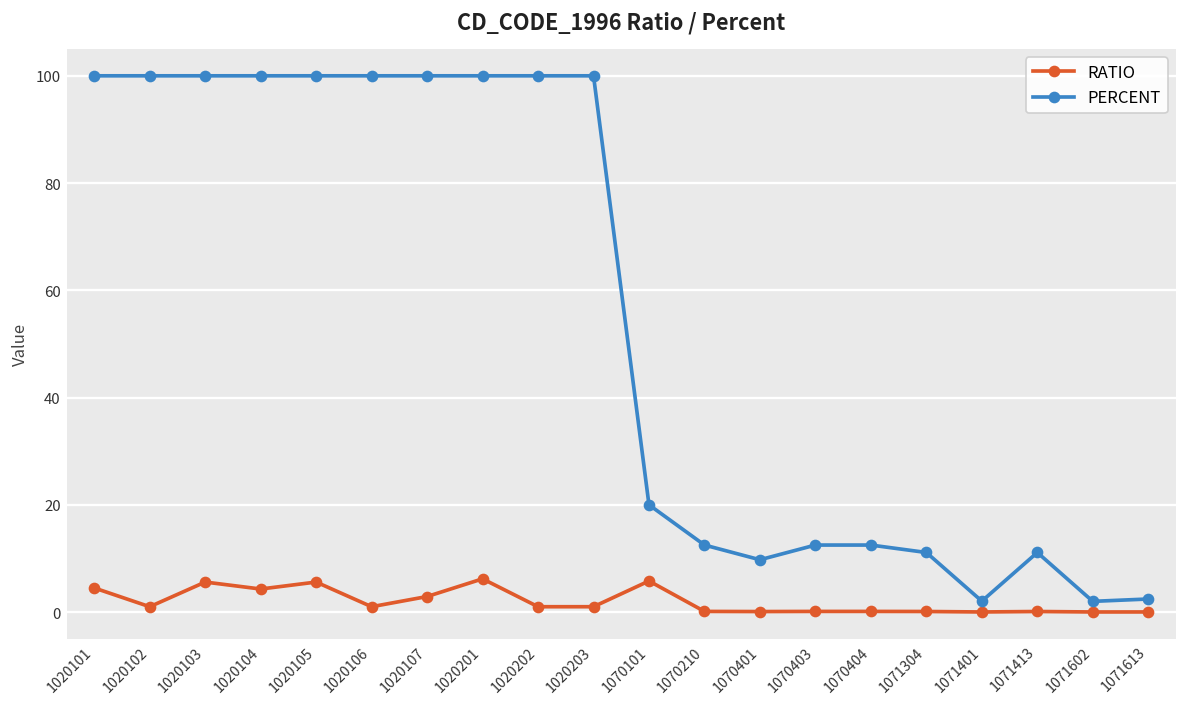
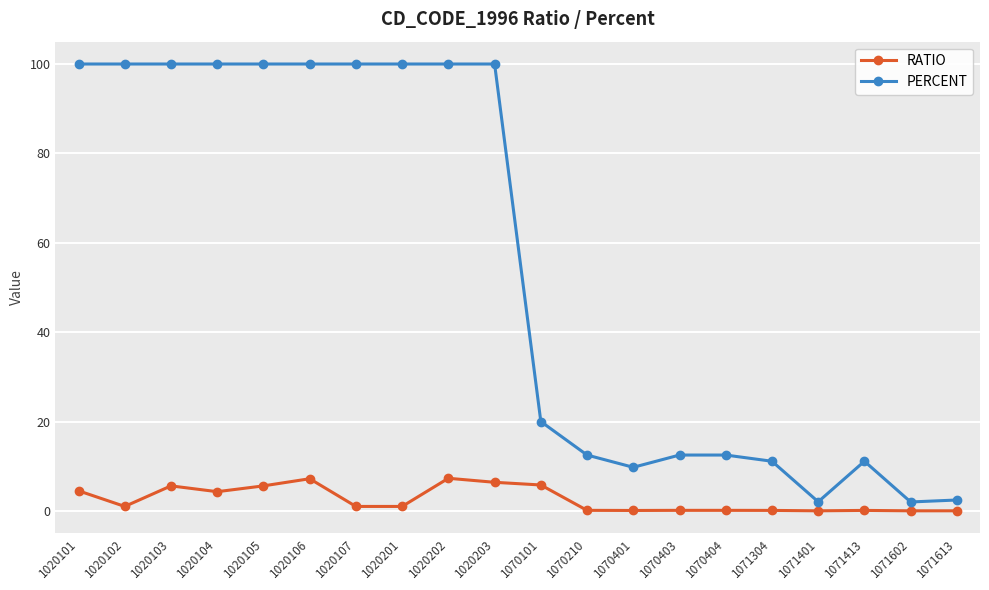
RATIO, 1020106: 1 -> 7
RATIO, 1020107: 3 -> 1
RATIO, 1020201: 6 -> 1
RATIO, 1020202: 1 -> 7
RATIO, 1020203: 1 -> 6
